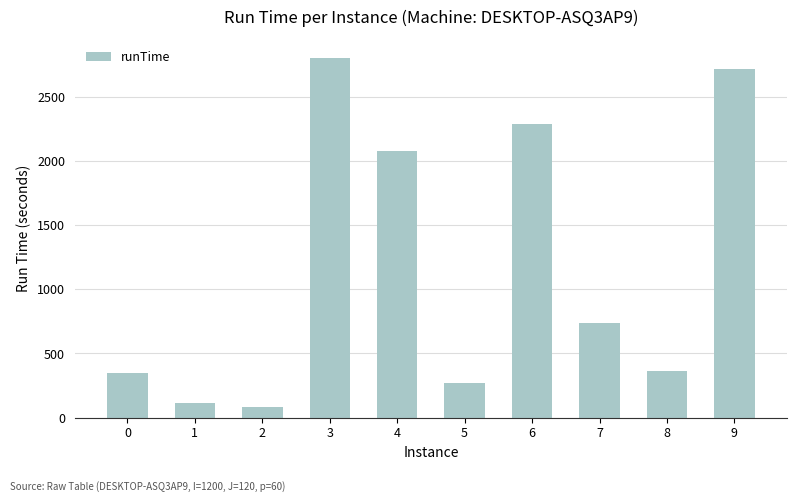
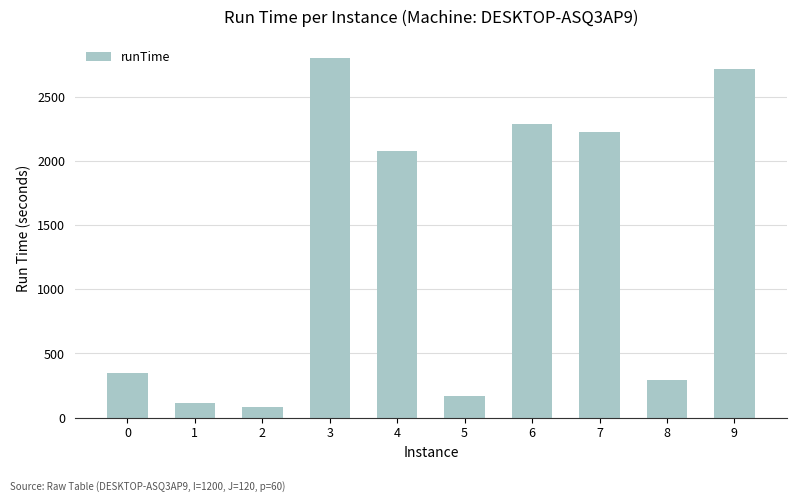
5: 270 -> 170
7: 740 -> 2220
8: 370 -> 290
